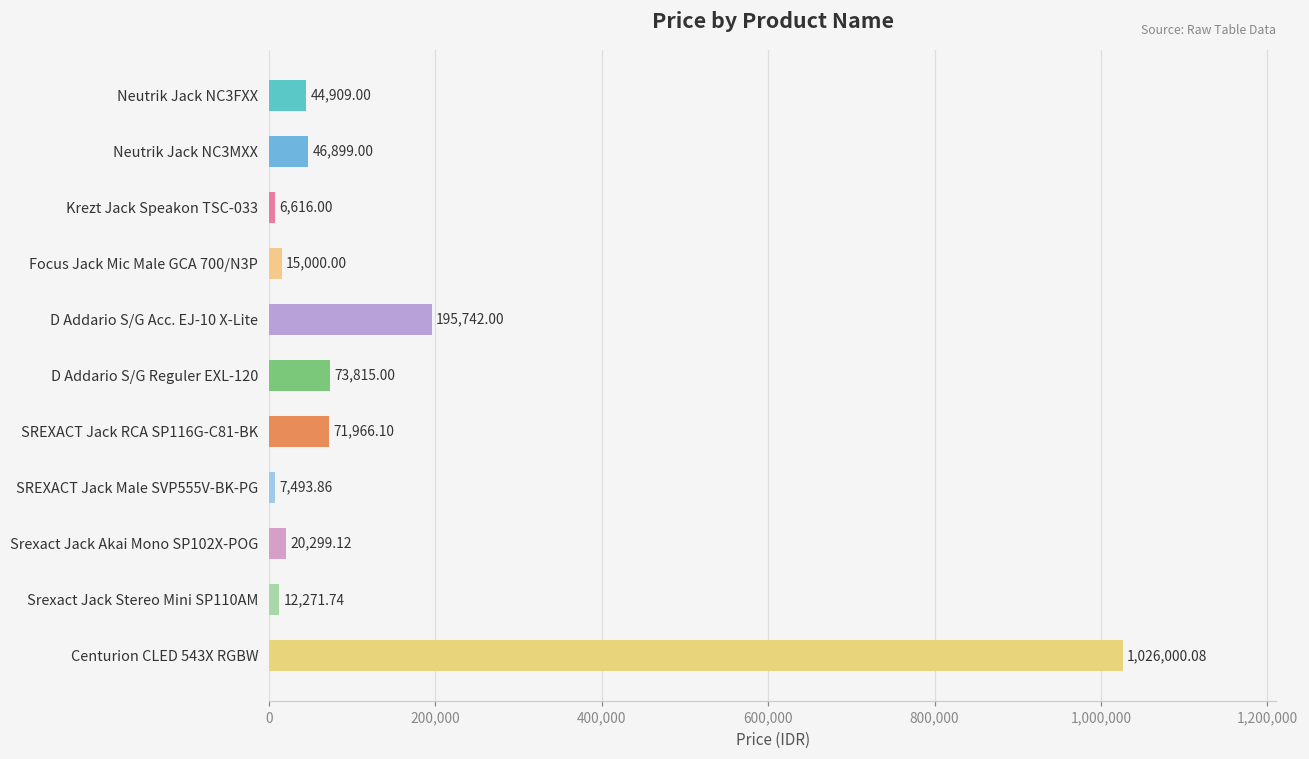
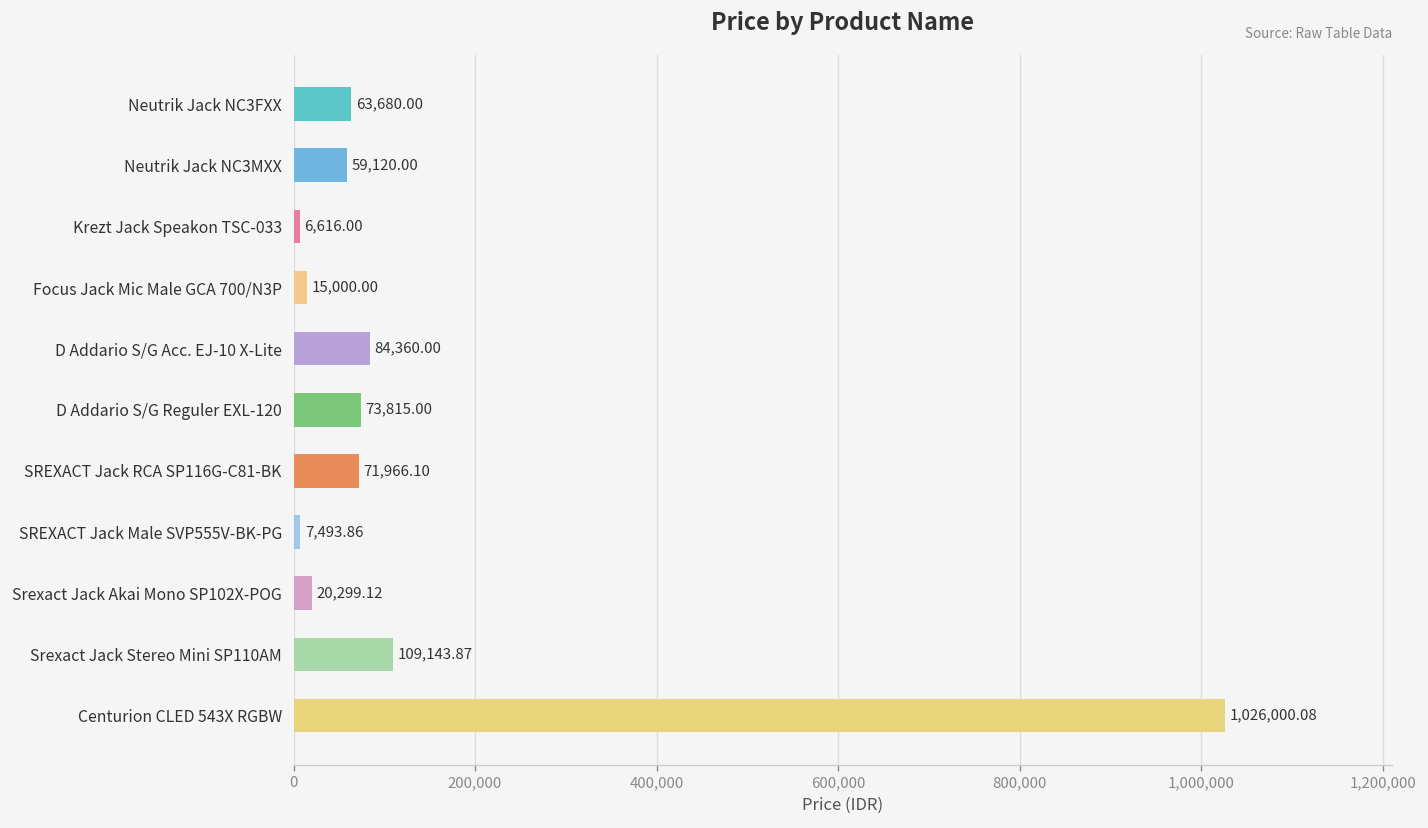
Neutrik Jack NC3FXX: 44,909.00 -> 63,680.00
Neutrik Jack NC3MXX: 46,899.00 -> 59,120.00
D Addario S/G Acc. EJ-10 X-Lite: 195,742.00 -> 84,360.00
Srexact Jack Stereo Mini SP110AM: 12,271.74 -> 109,143.87
